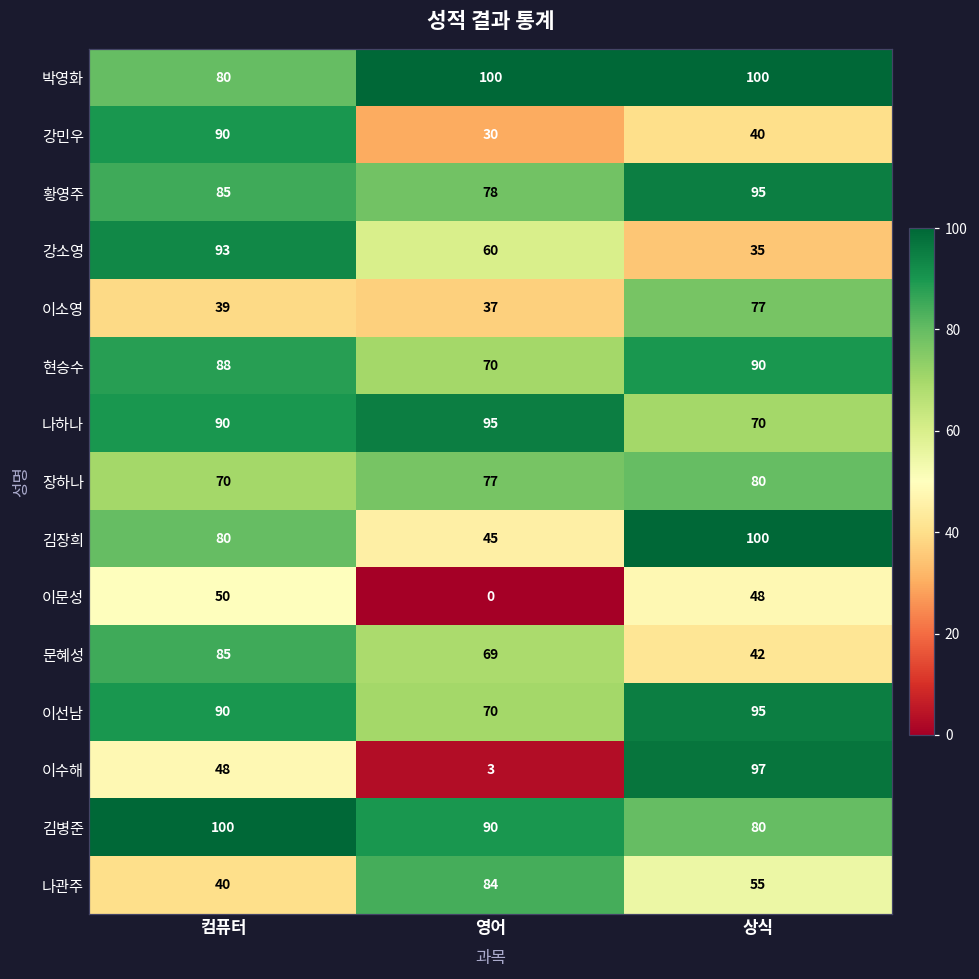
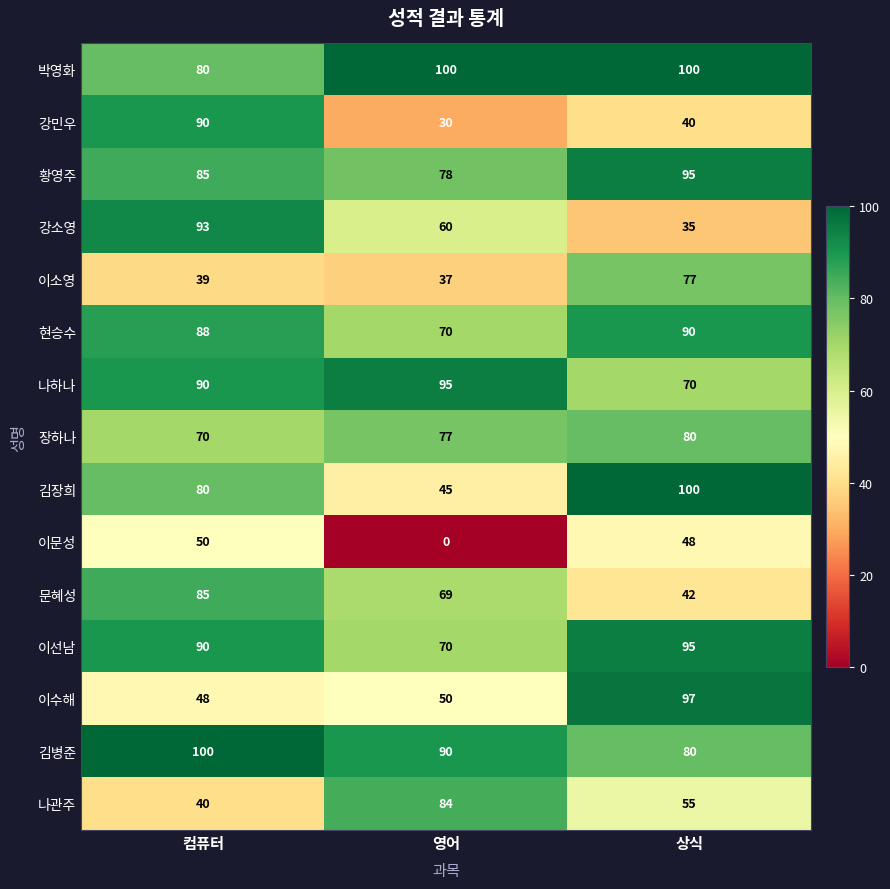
이수해, 영어: 3 -> 50
